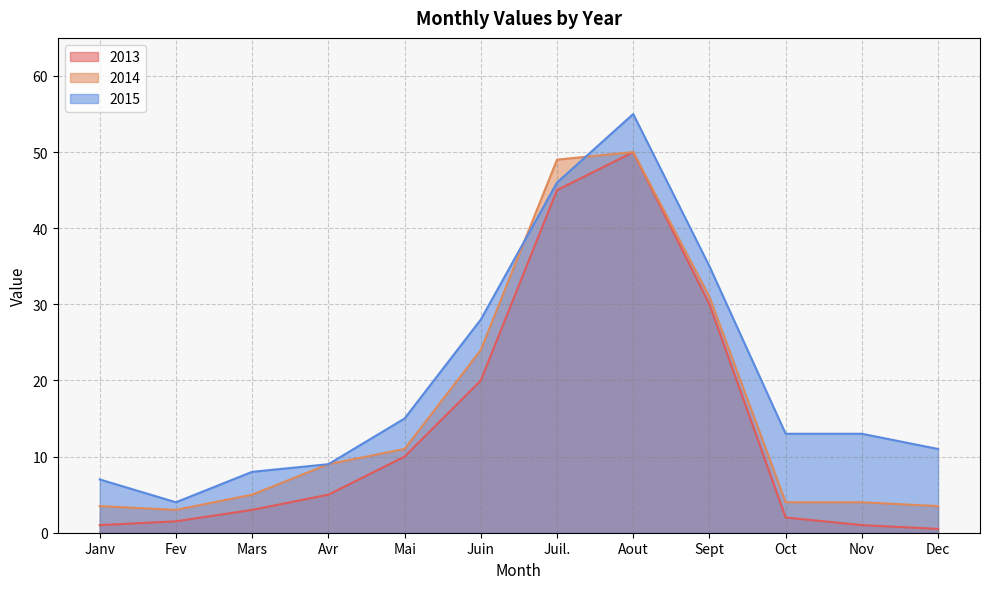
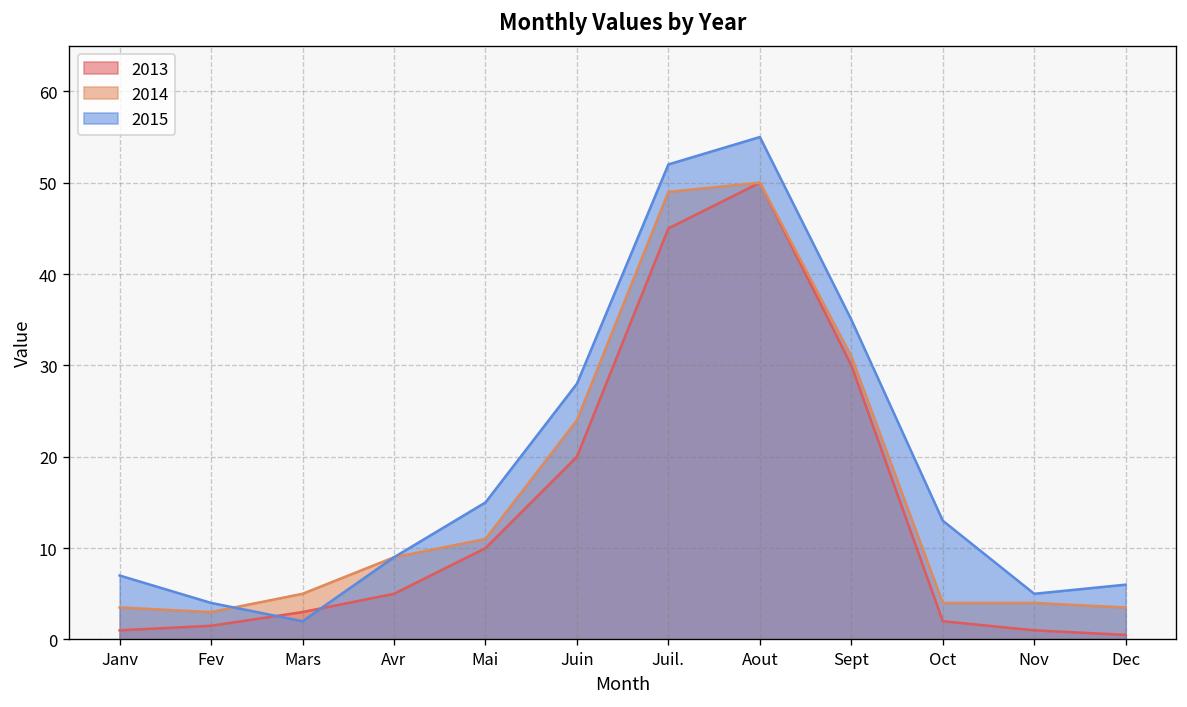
2015, Mars: 8 -> 2
2015, Juil.: 46 -> 52
2015, Nov: 13 -> 5
2015, Dec: 11 -> 6
